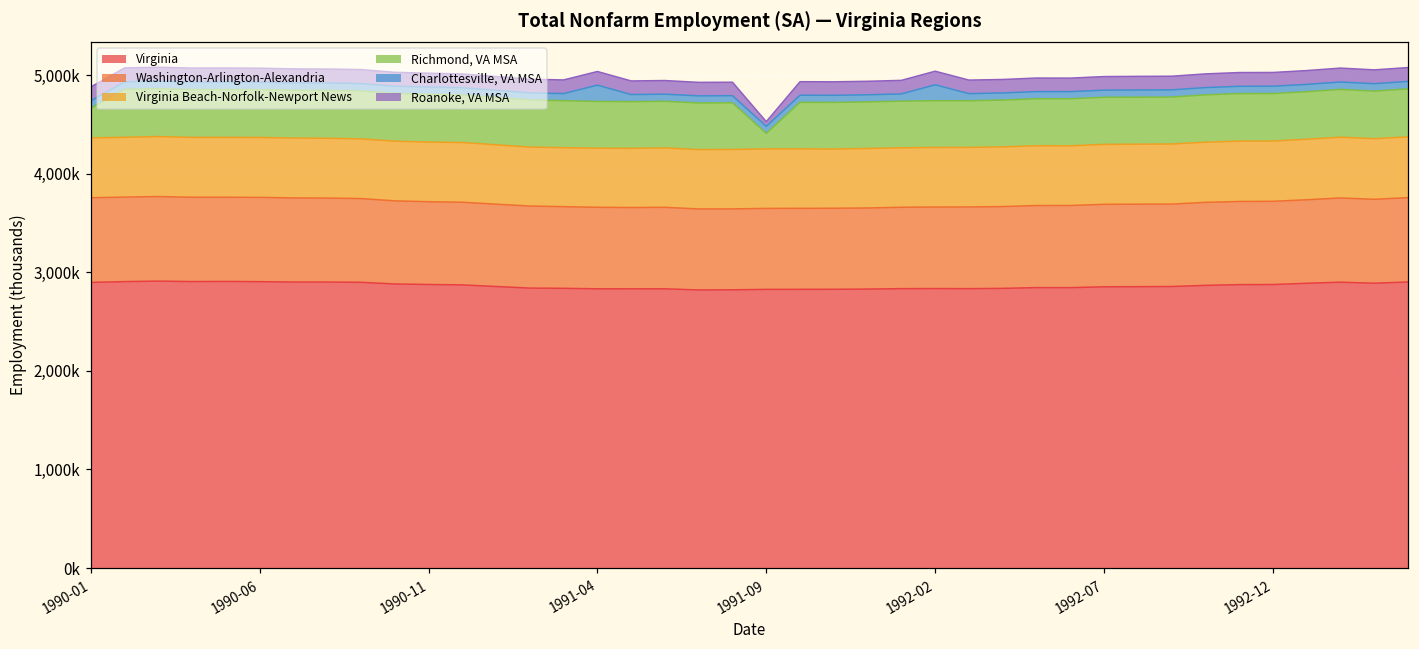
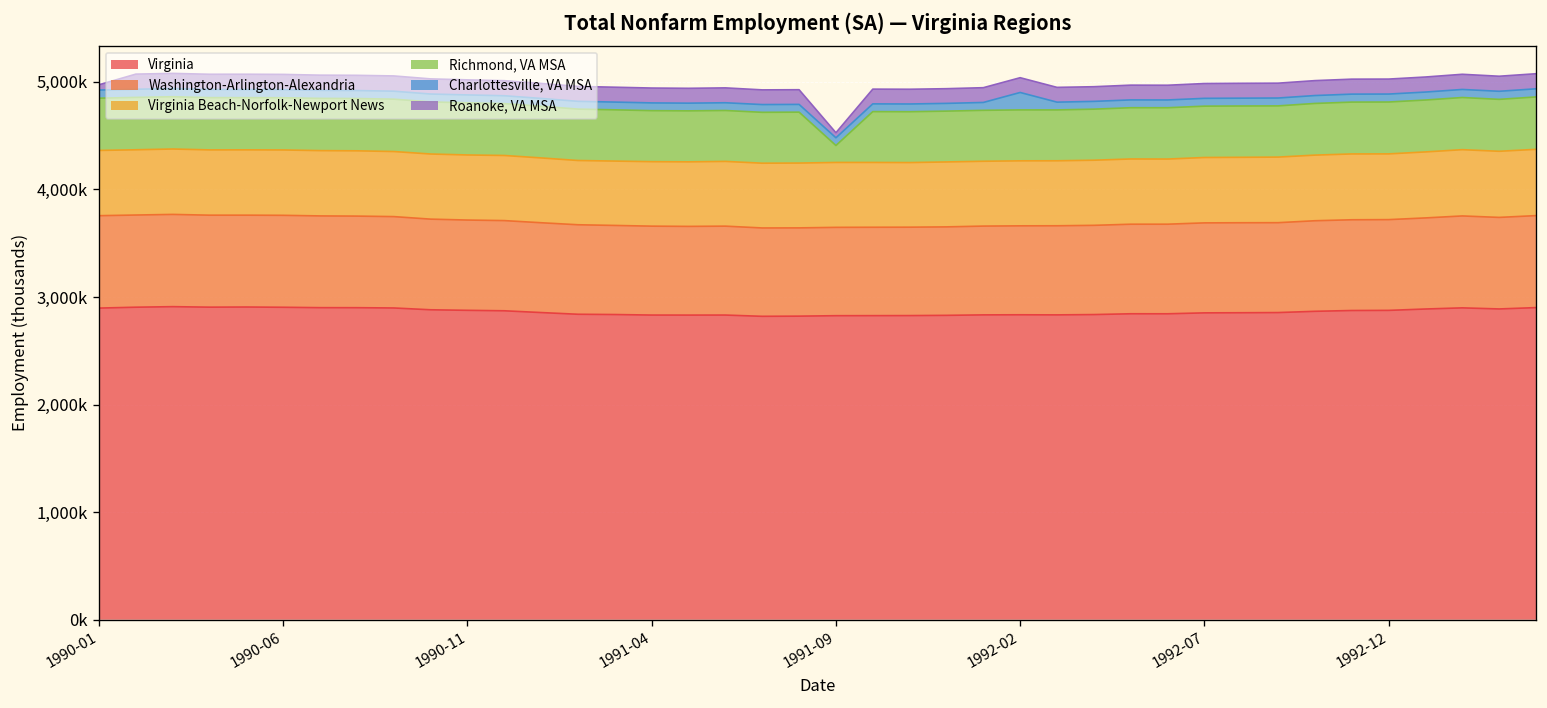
Richmond, VA MSA, 1990-01: 300,000 -> 500,000
Roanoke, VA MSA, 1990-01: 100,000 -> 0
Charlottesville, VA MSA, 1991-04: 200,000 -> 100,000
